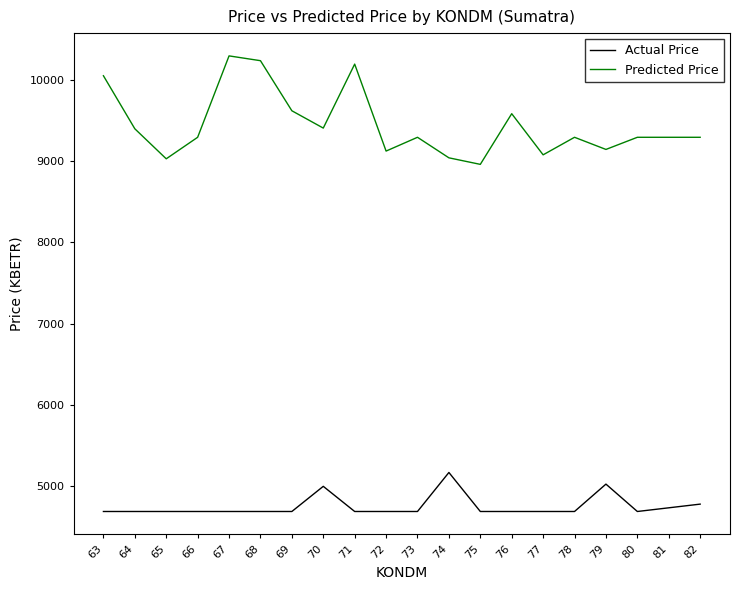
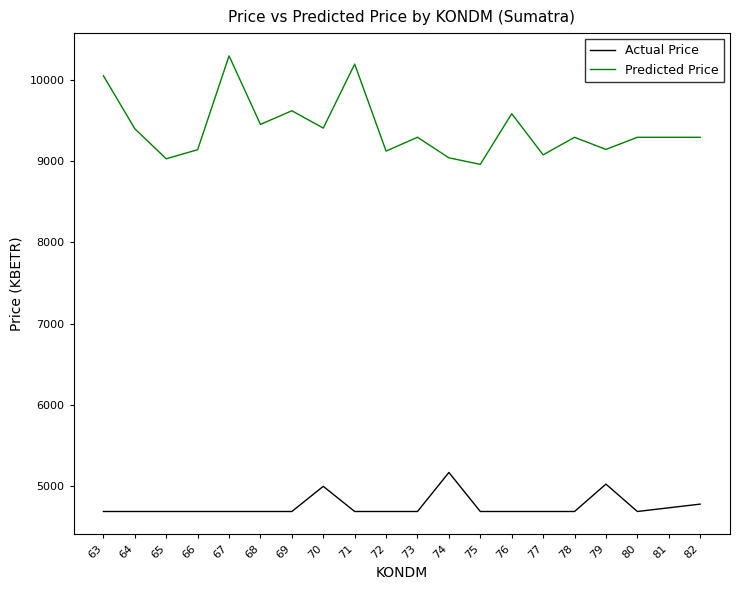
Predicted Price, 66: 9300 -> 9100
Predicted Price, 68: 10200 -> 9500
